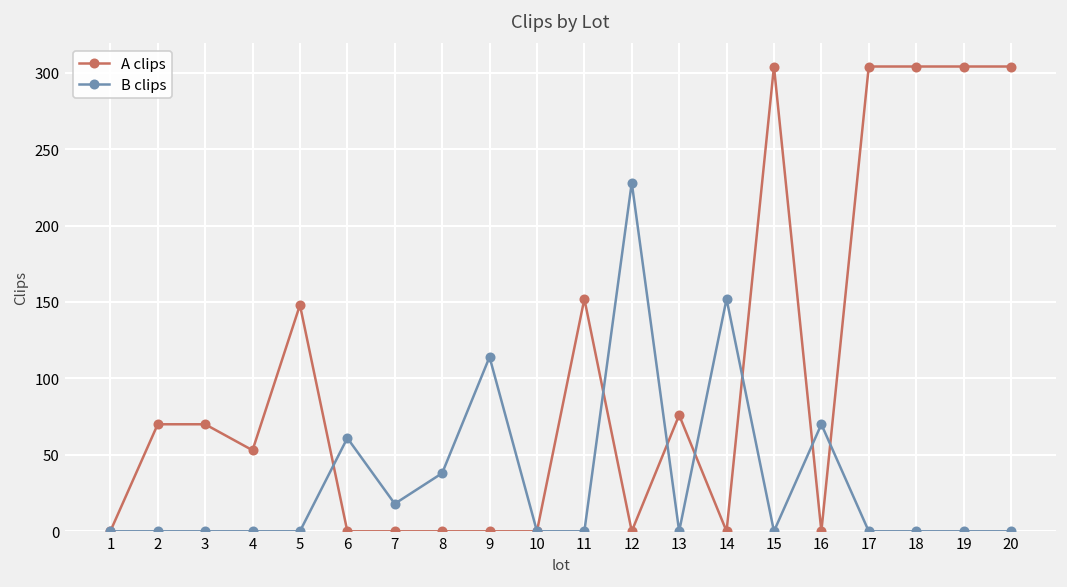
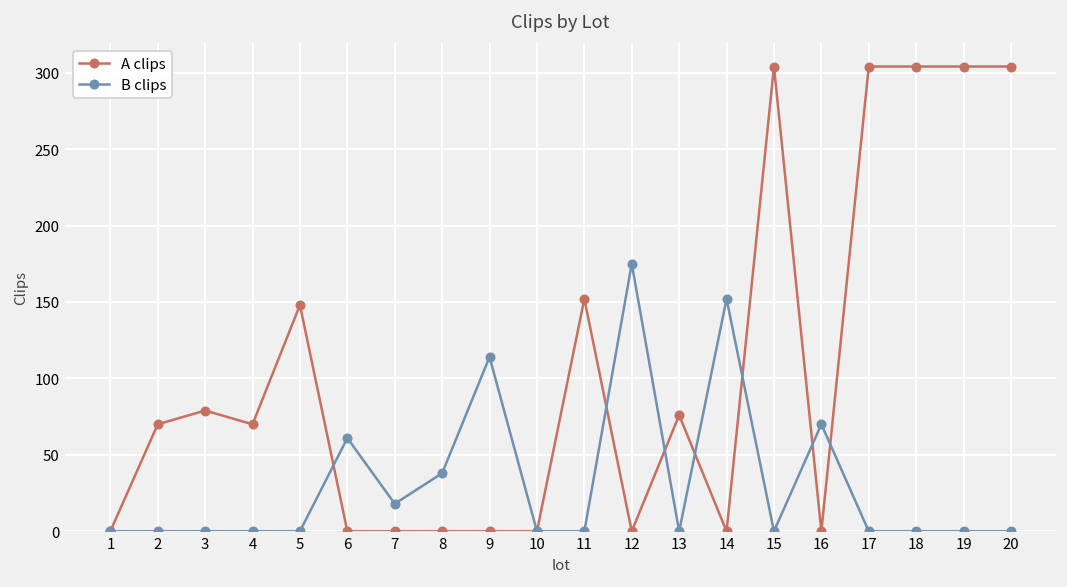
A clips, 3: 70 -> 79
A clips, 4: 53 -> 70
B clips, 12: 228 -> 175
